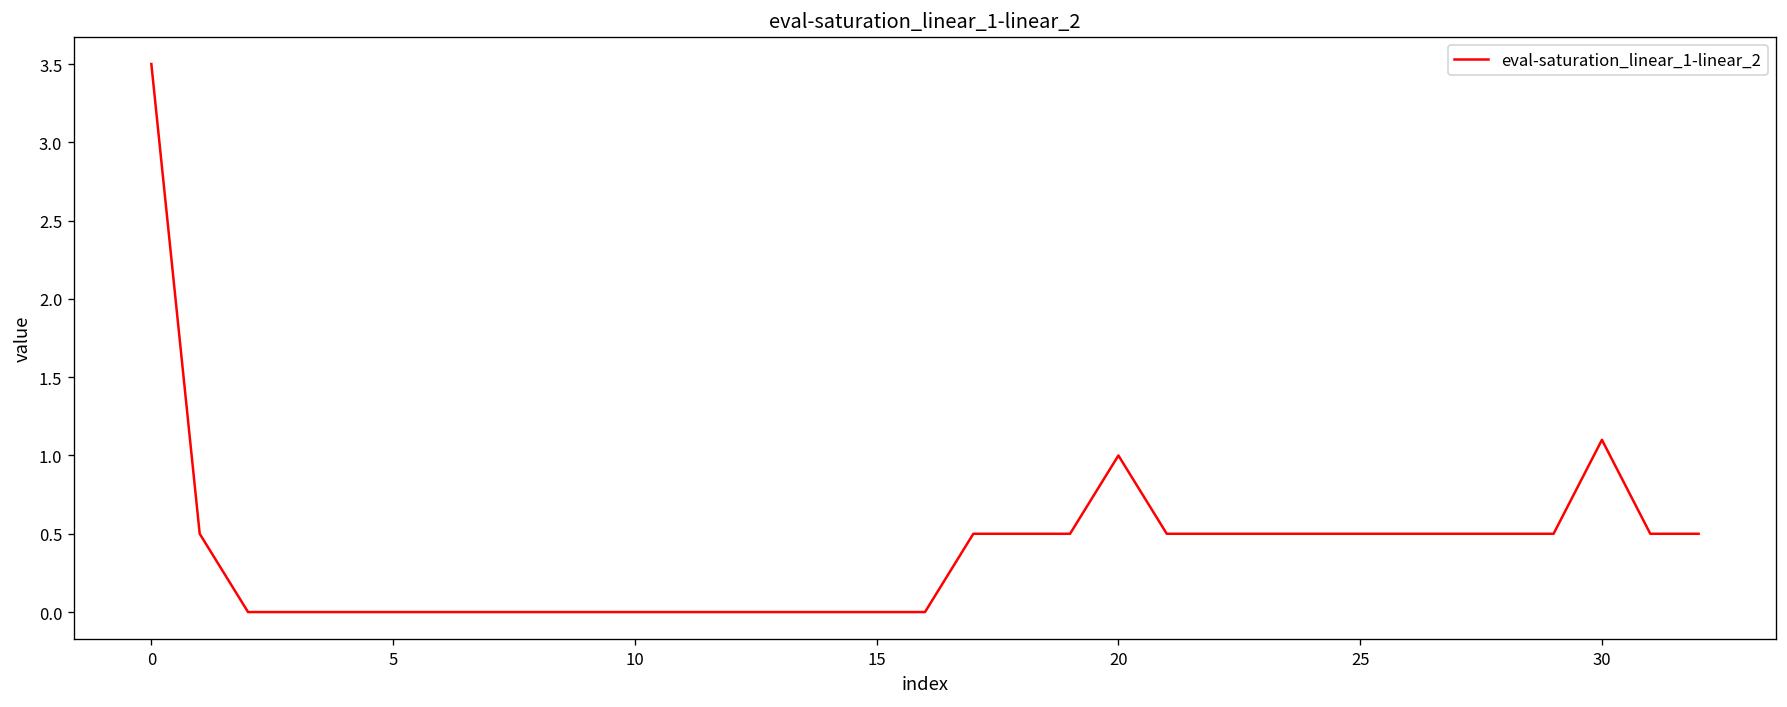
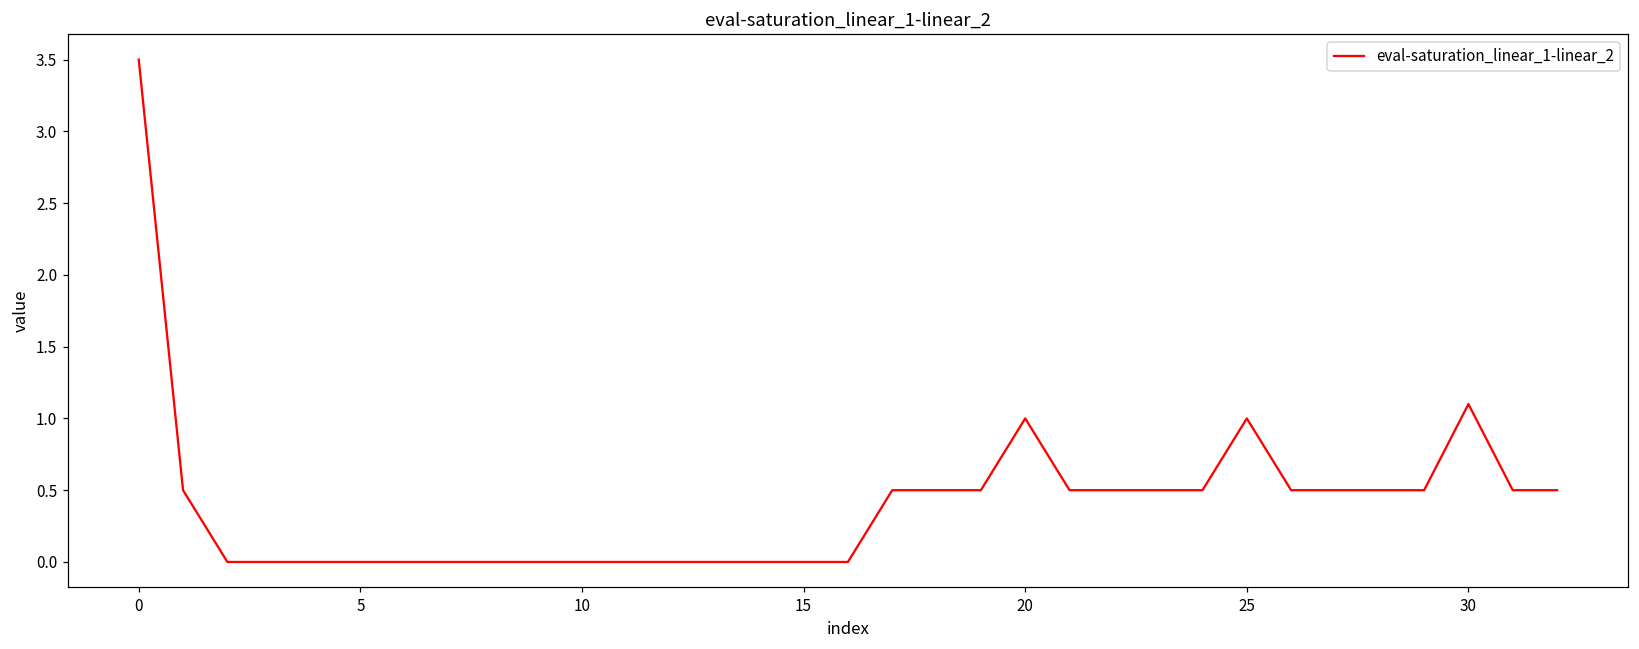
25: 0.5 -> 1.0
